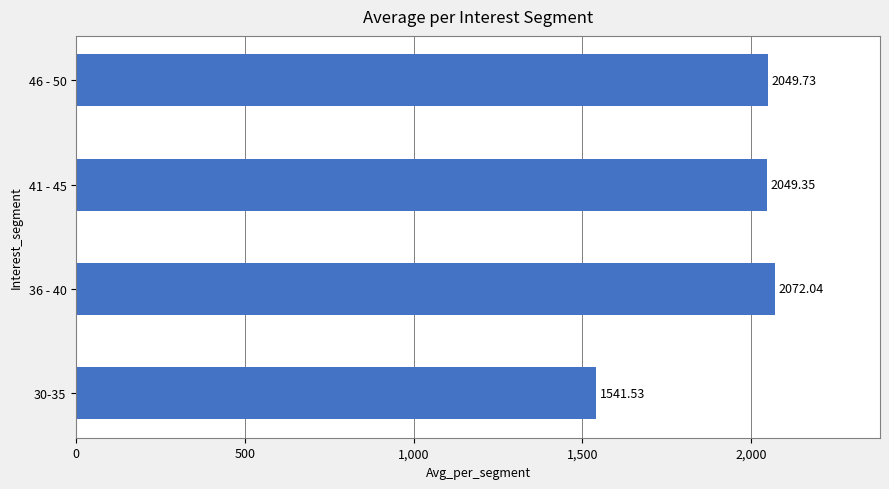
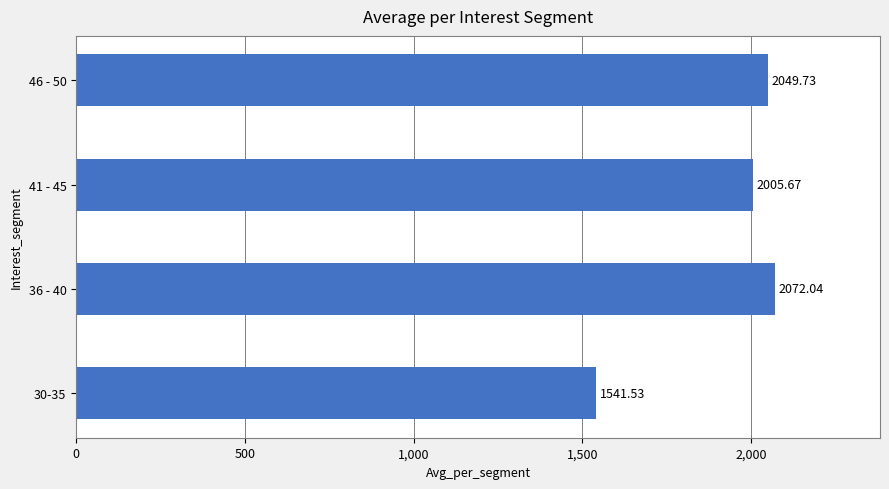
41 - 45: 2049.35 -> 2005.67
